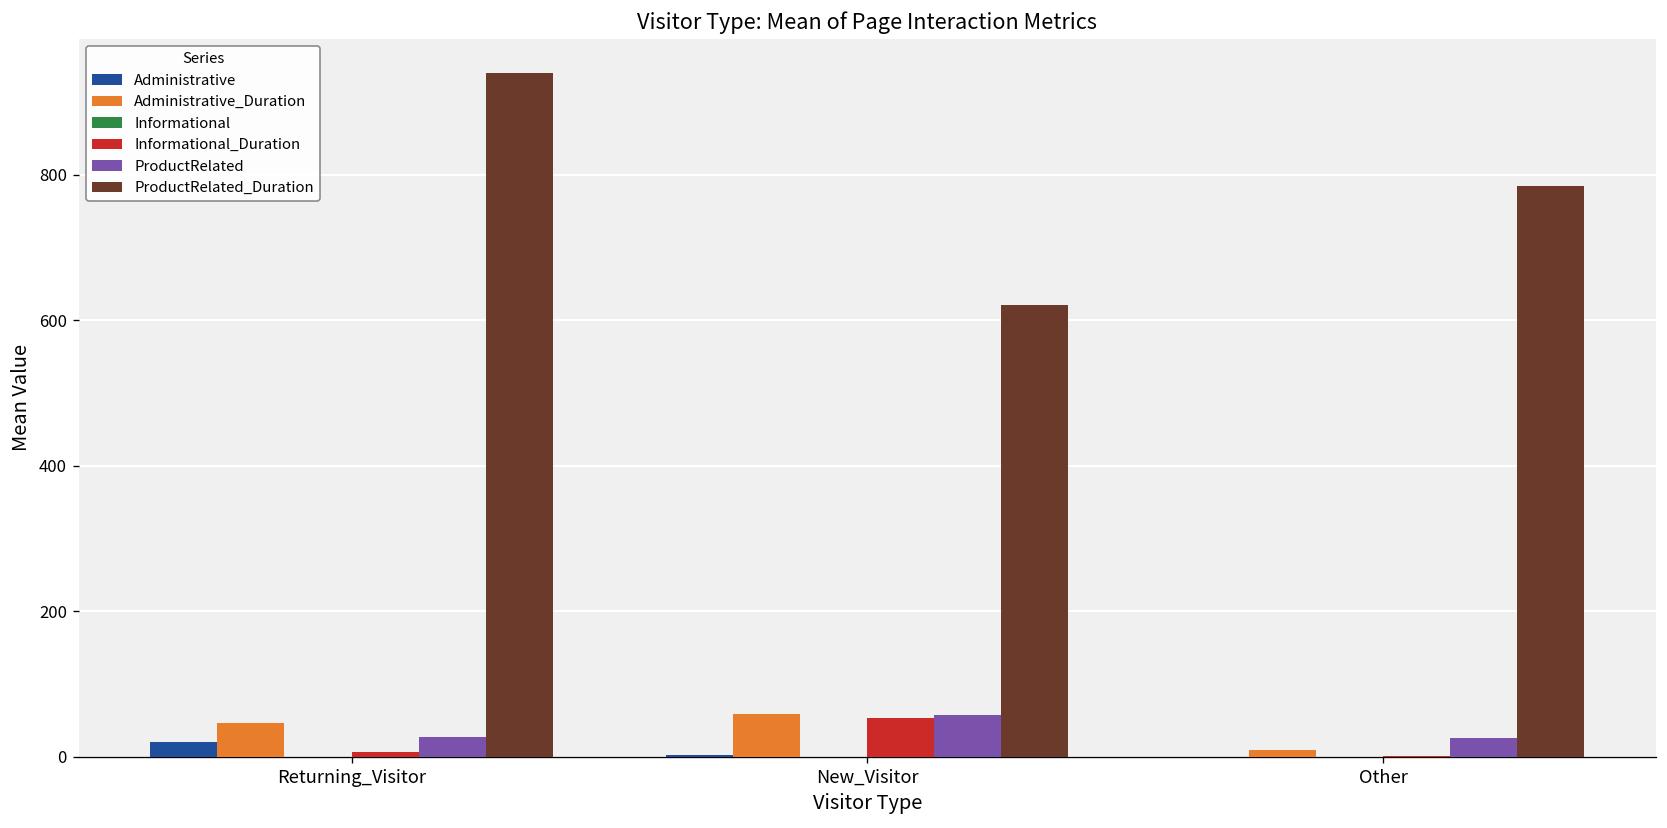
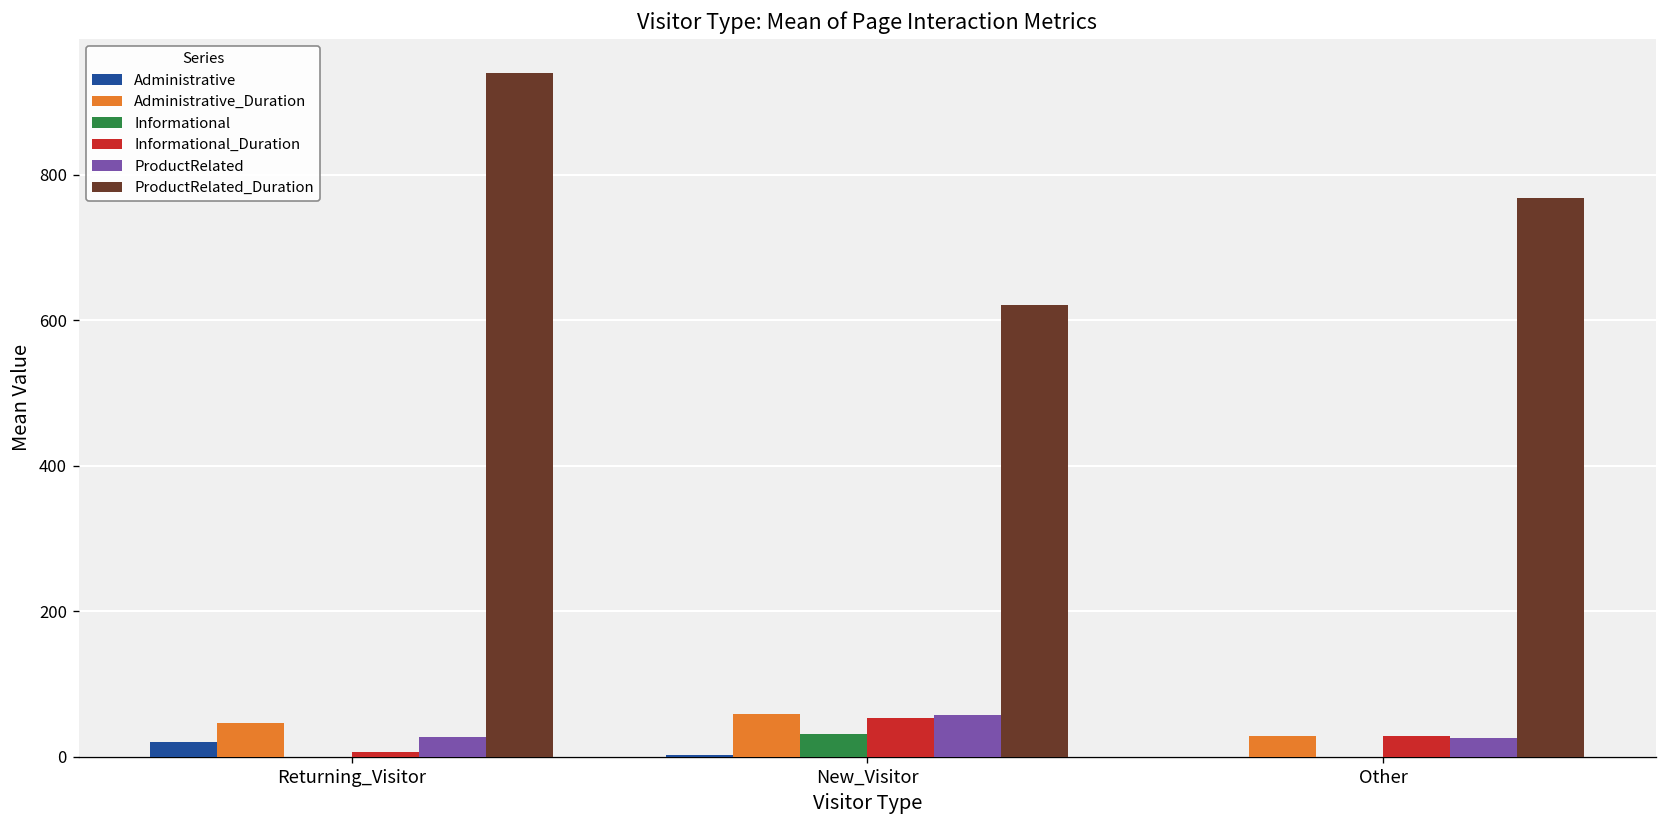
Informational, New_Visitor: 0 -> 30
Administrative_Duration, Other: 10 -> 30
Informational_Duration, Other: 0 -> 30
ProductRelated_Duration, Other: 780 -> 770
